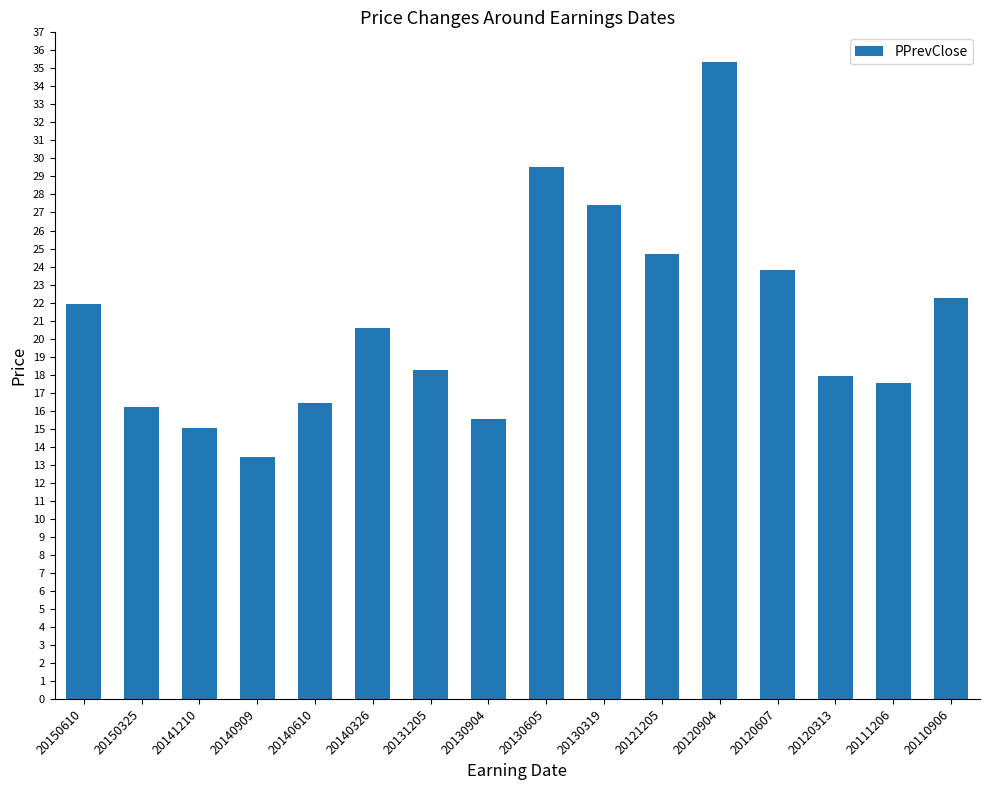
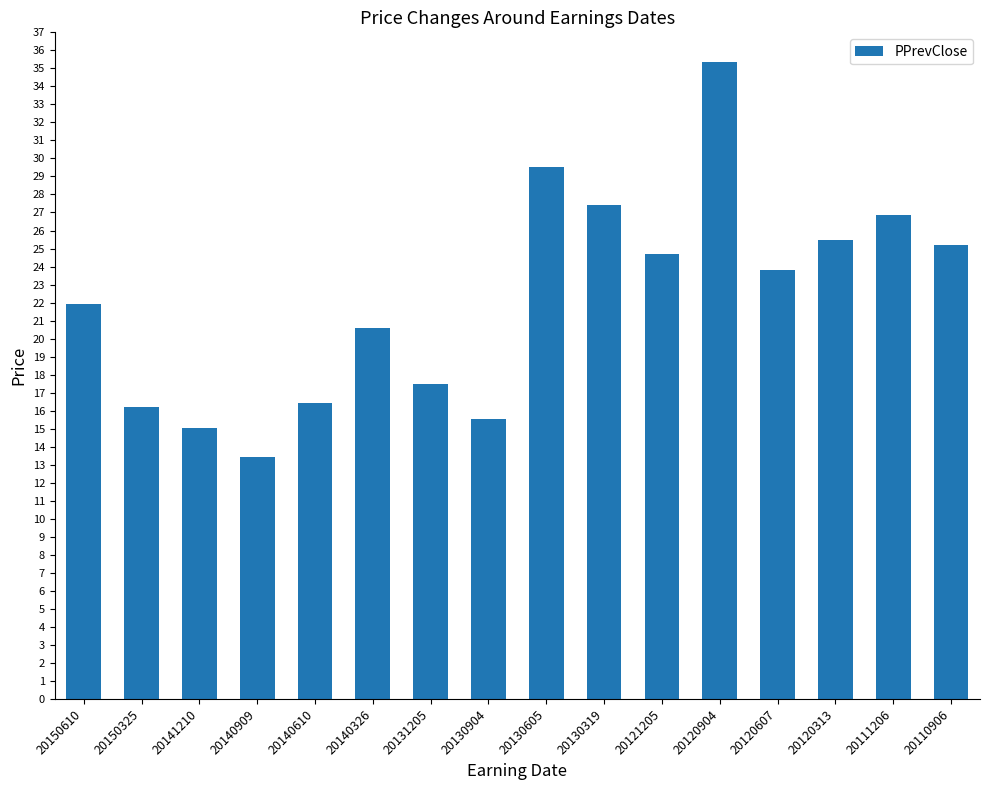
20131205: 18.2 -> 17.5
20120313: 17.9 -> 25.5
20111206: 17.6 -> 26.8
20110906: 22.3 -> 25.2
